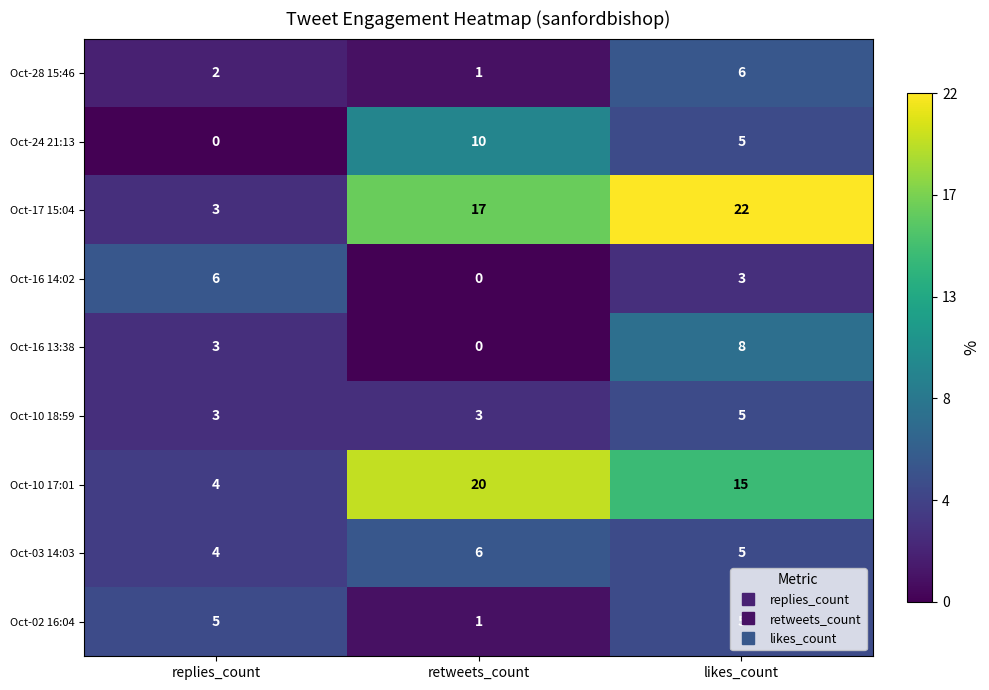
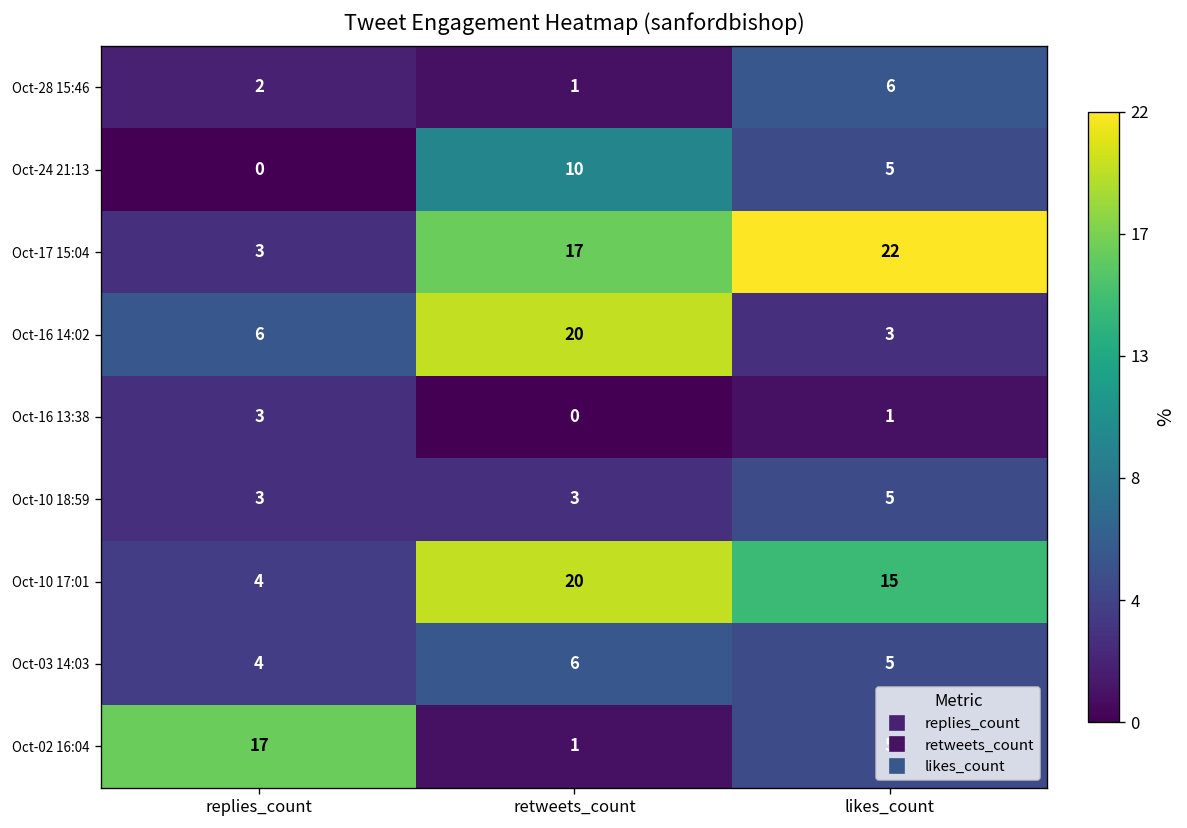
Oct-16 14:02, retweets_count: 0 -> 20
Oct-16 13:38, likes_count: 8 -> 1
Oct-02 16:04, replies_count: 5 -> 17
